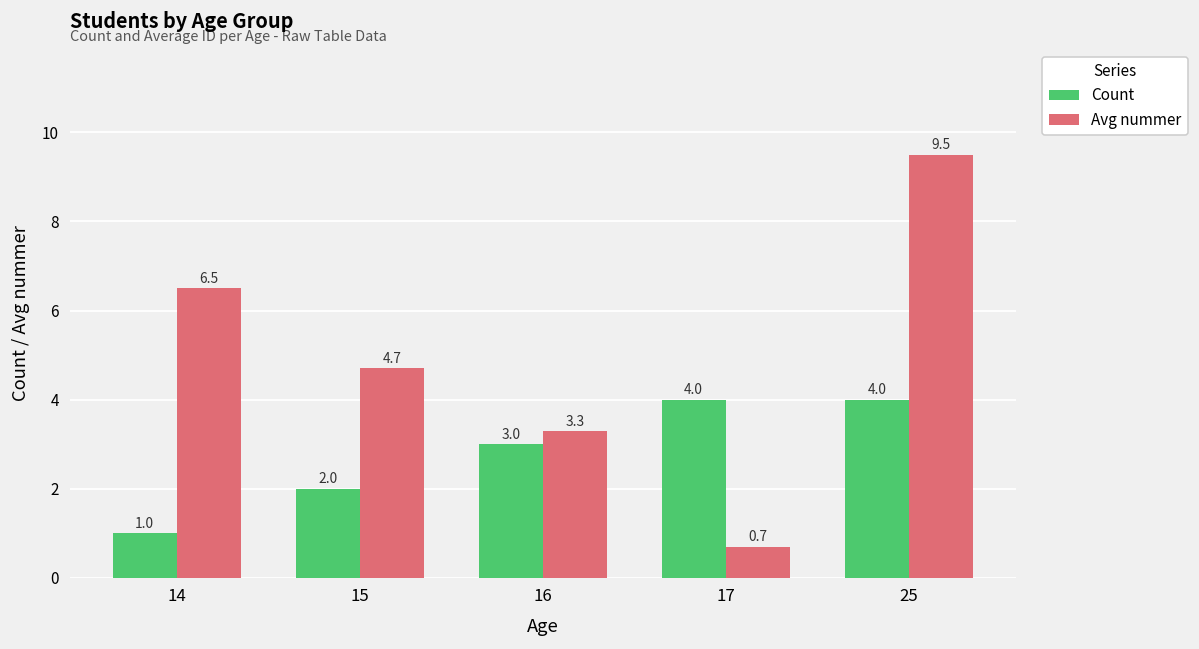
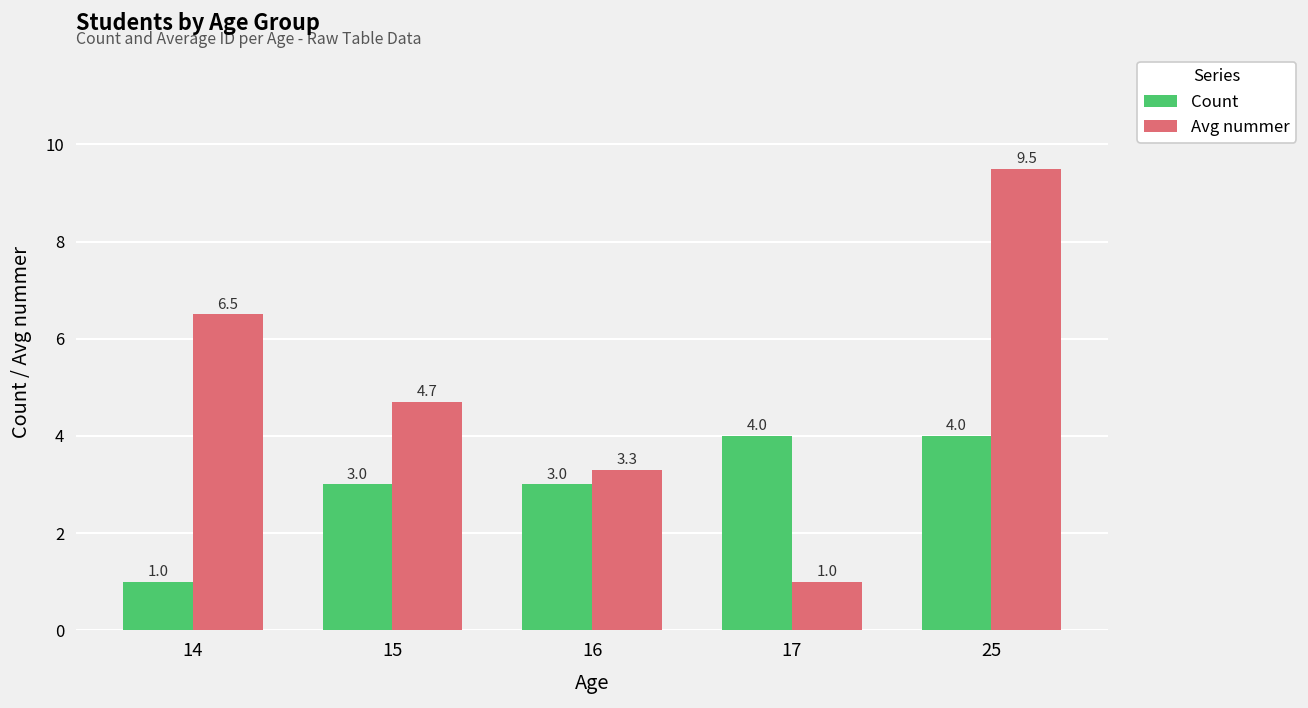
Count, 15: 2.0 -> 3.0
Avg nummer, 17: 0.7 -> 1.0
